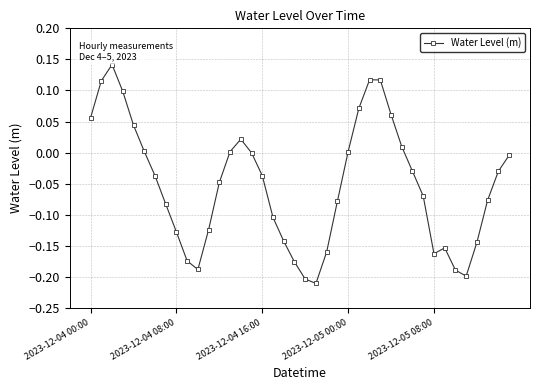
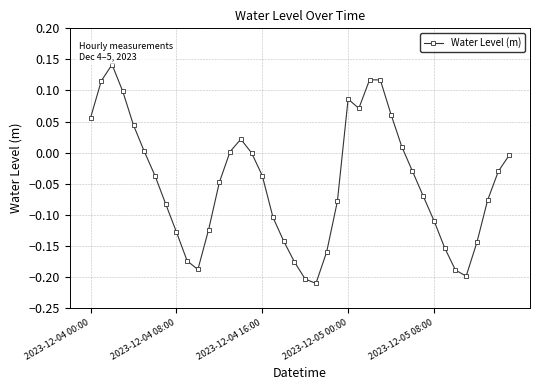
2023-12-05 00:00: 0.00 -> 0.09
2023-12-05 08:00: -0.16 -> -0.11
